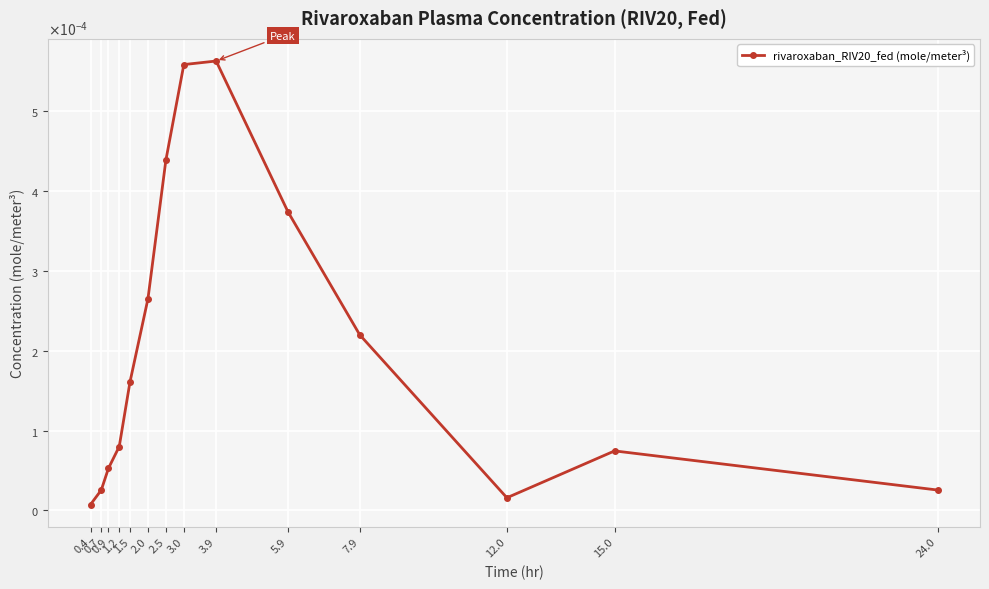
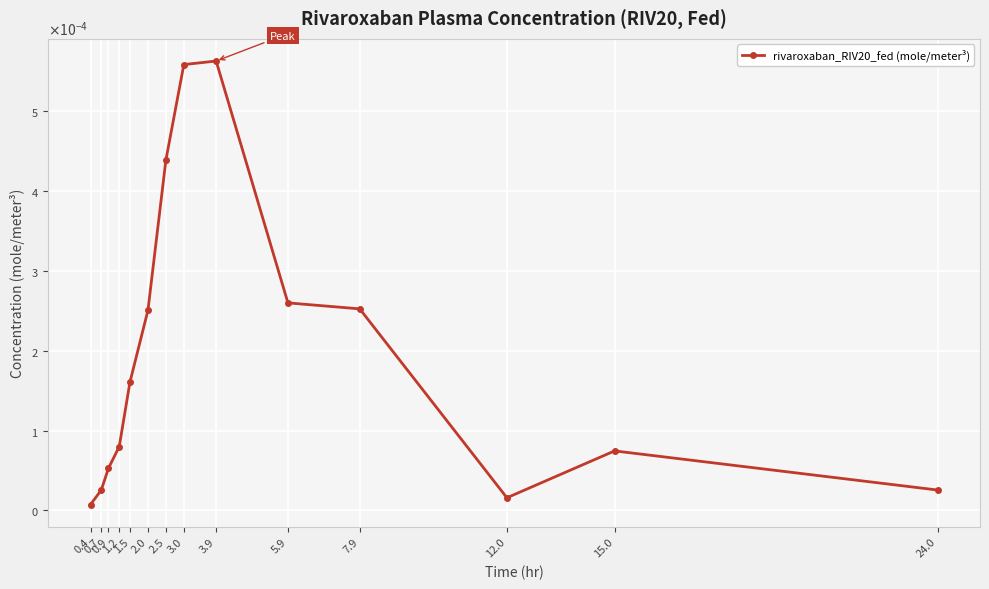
2.0: 0.00026 -> 0.00025
5.9: 0.00037 -> 0.00026
7.9: 0.00022 -> 0.00025
